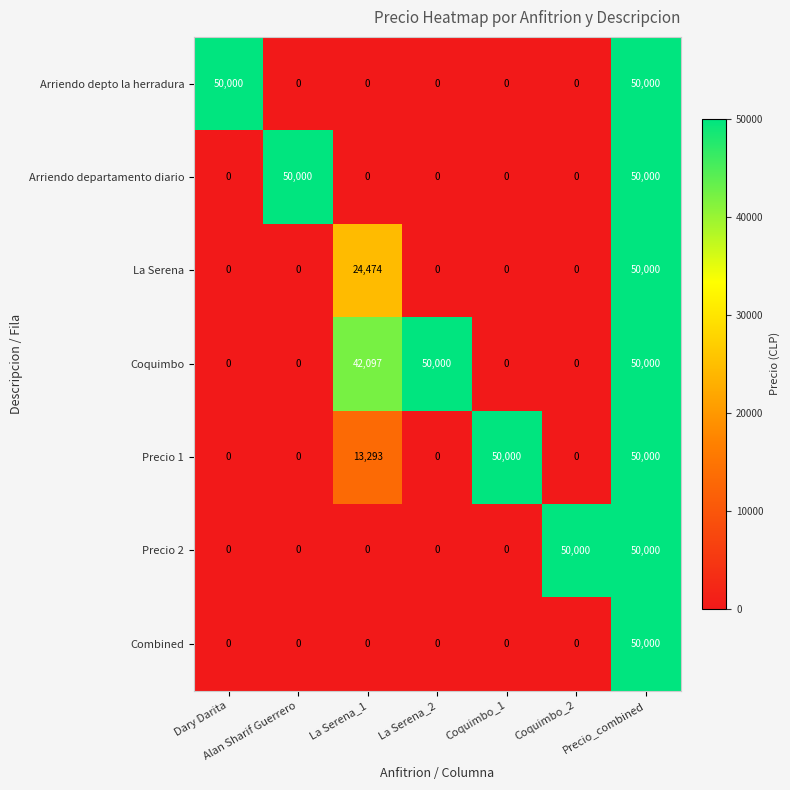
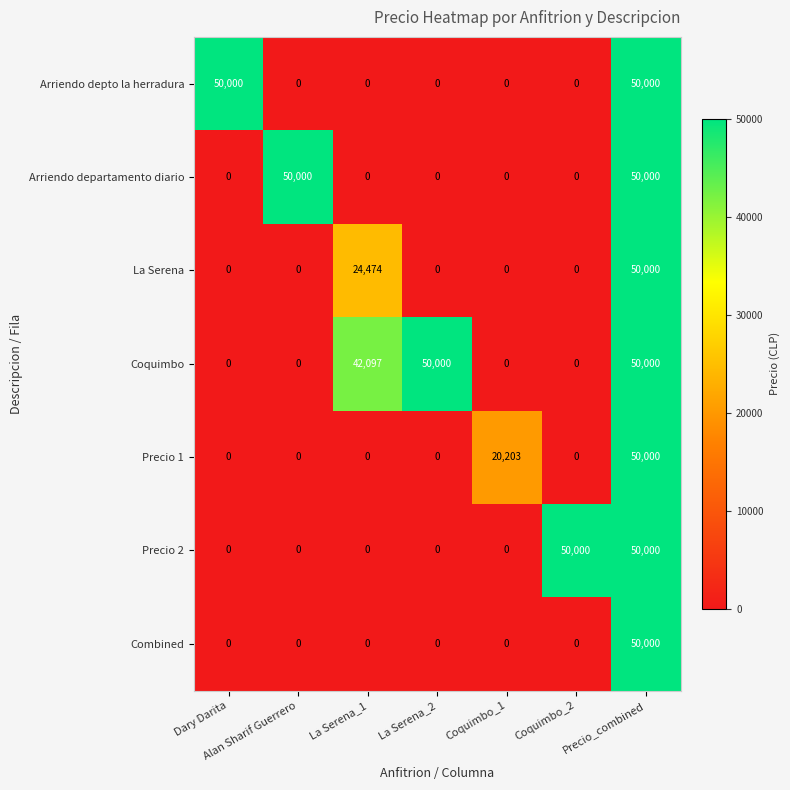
Precio 1, La Serena_1: 13,293 -> 0
Precio 1, Coquimbo_1: 50,000 -> 20,203
